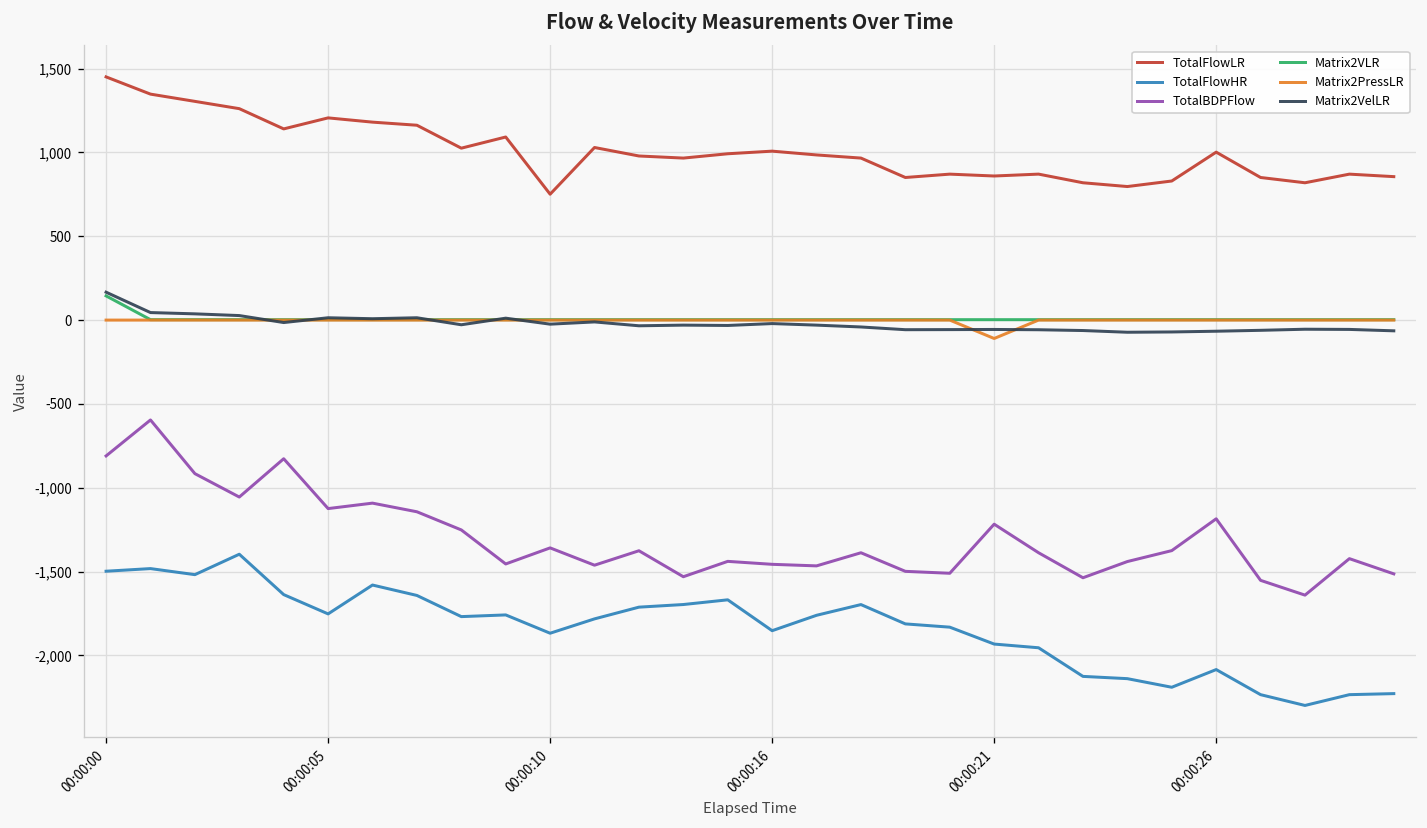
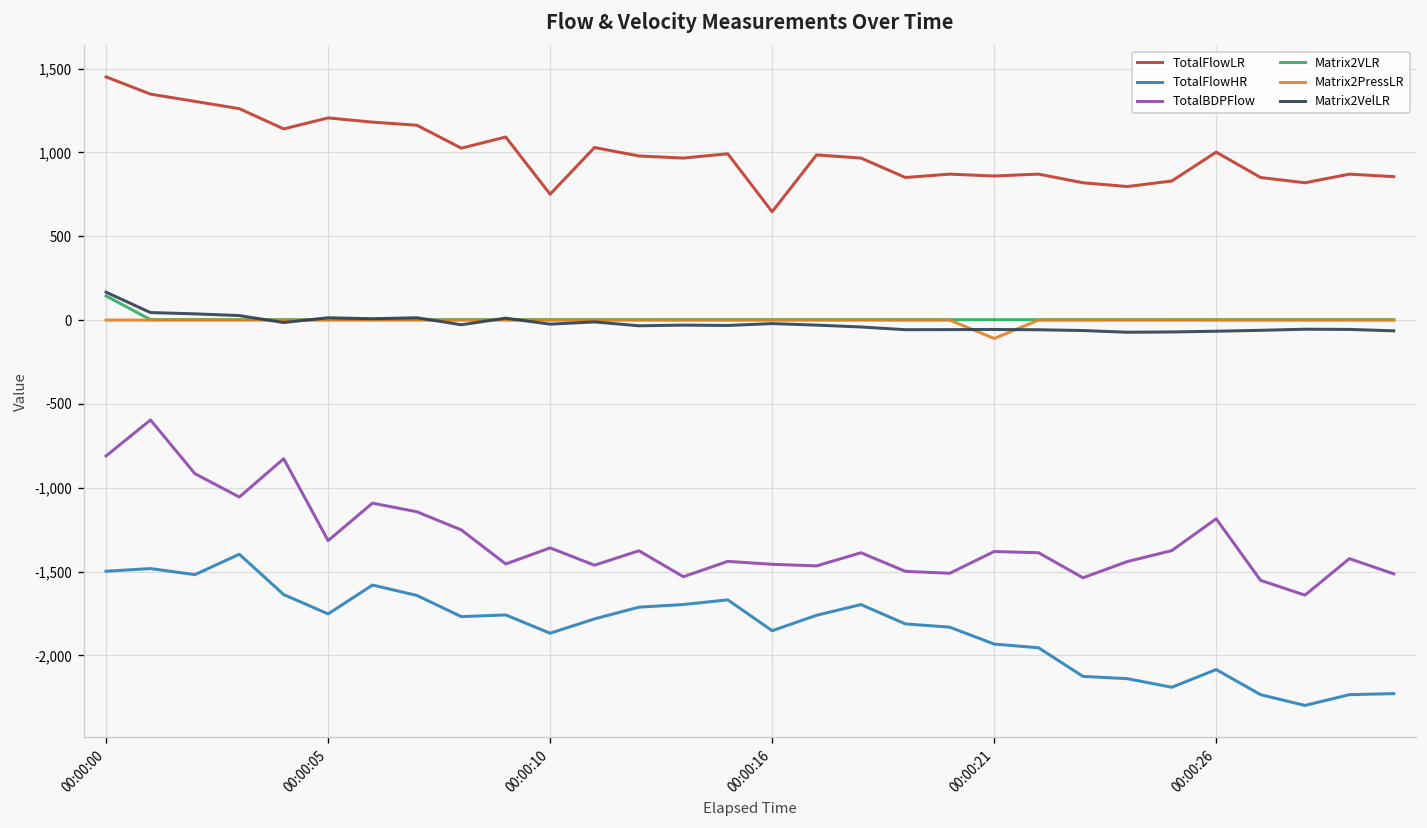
TotalBDPFlow, 00:00:05: -1,120 -> -1,320
TotalFlowLR, 00:00:16: 1,010 -> 650
TotalBDPFlow, 00:00:21: -1,220 -> -1,380
